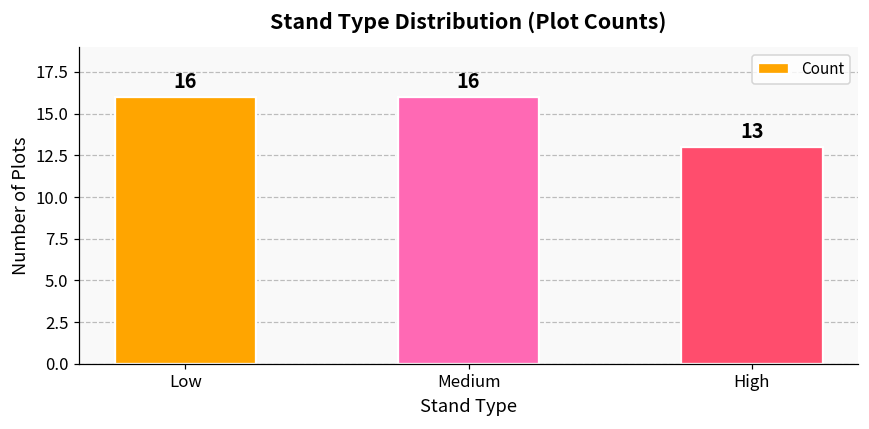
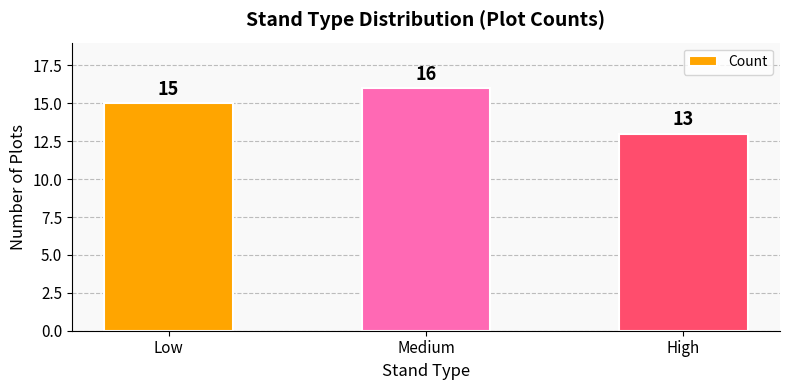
Low: 16 -> 15
